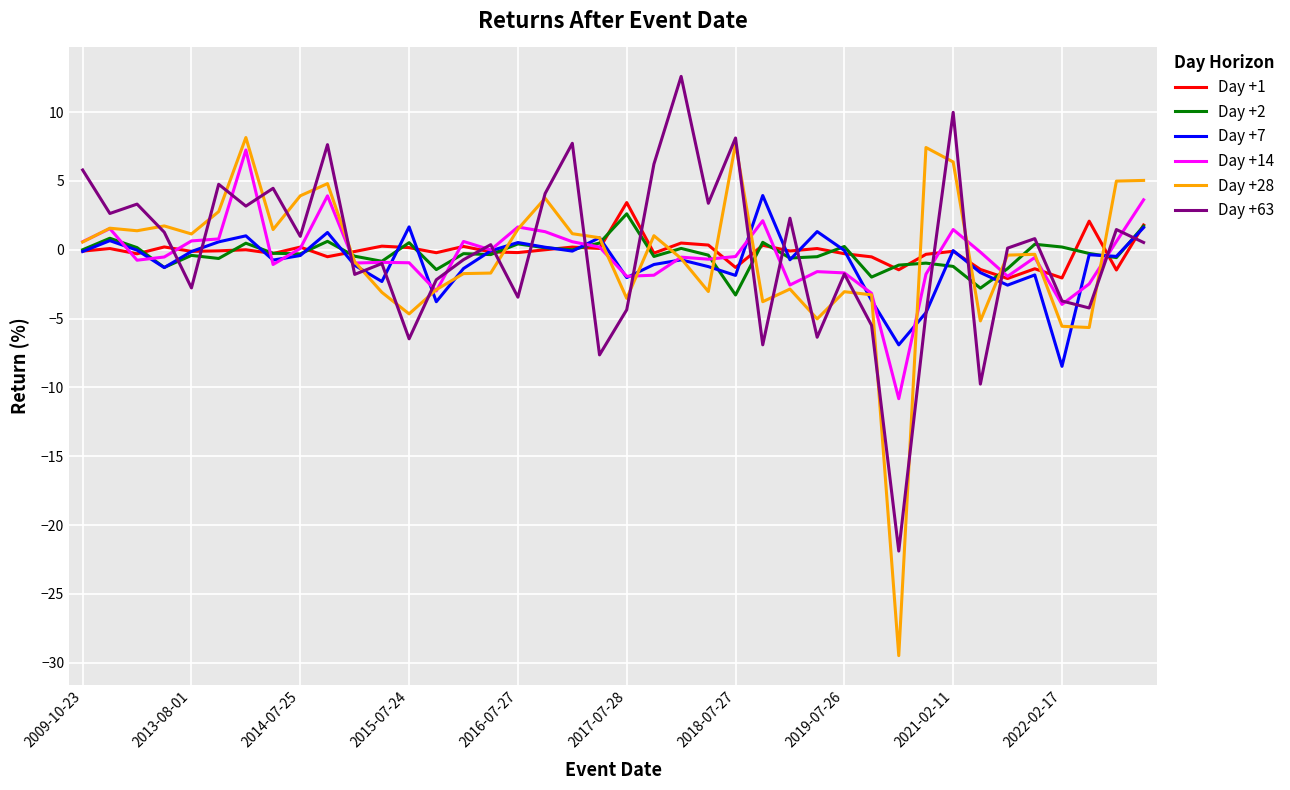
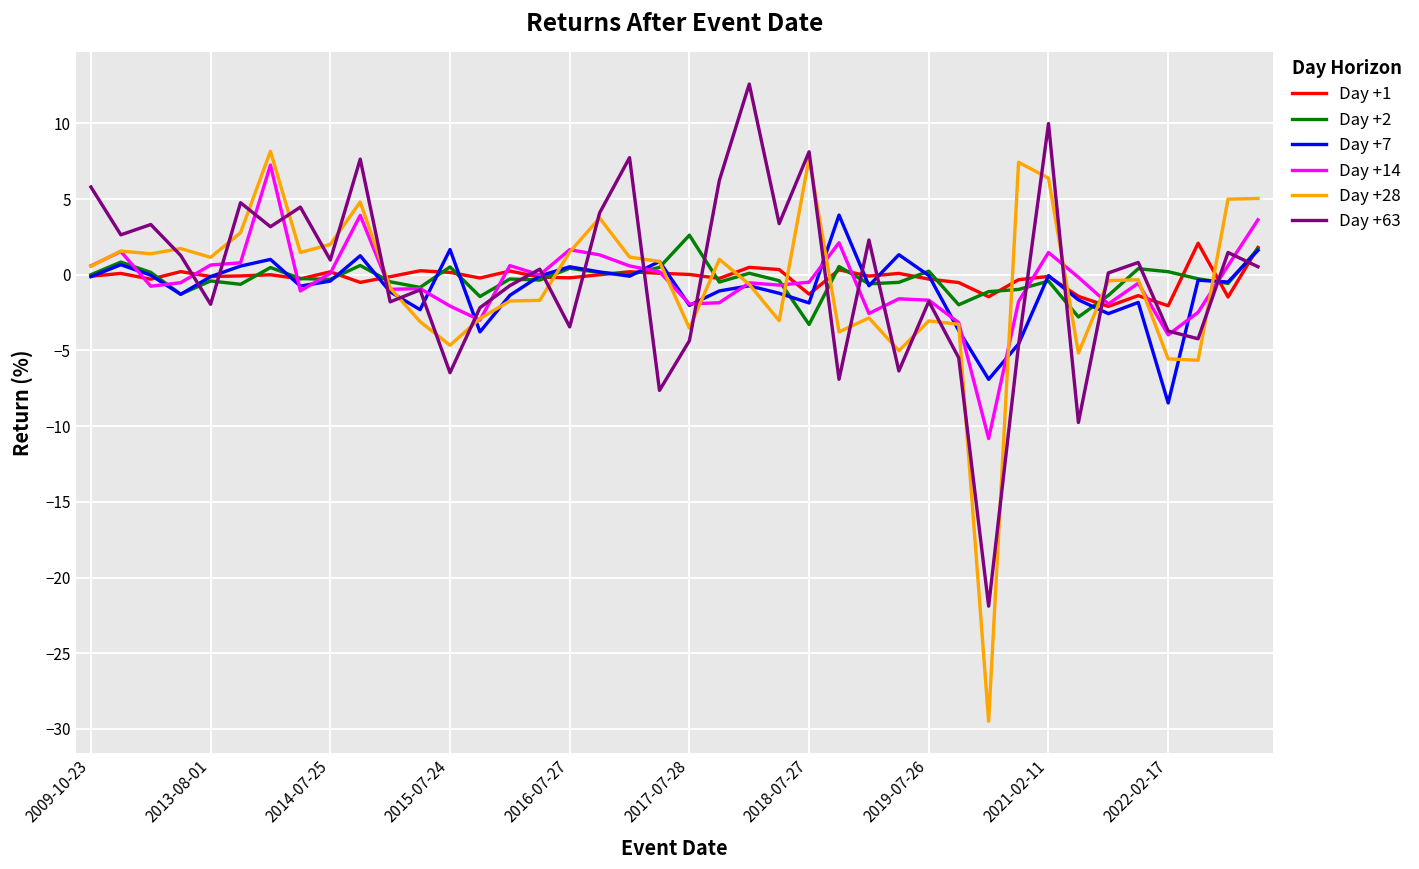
Day +63, 2013-08-01: -2.8 -> -2.0
Day +28, 2014-07-25: 3.9 -> 2.0
Day +14, 2015-07-24: -0.9 -> -2.1
Day +1, 2017-07-28: 3.4 -> 0.0
Day +2, 2021-02-11: -1.2 -> -0.4
